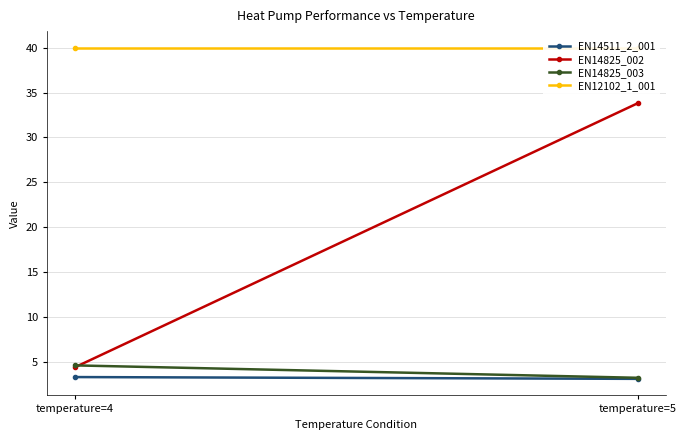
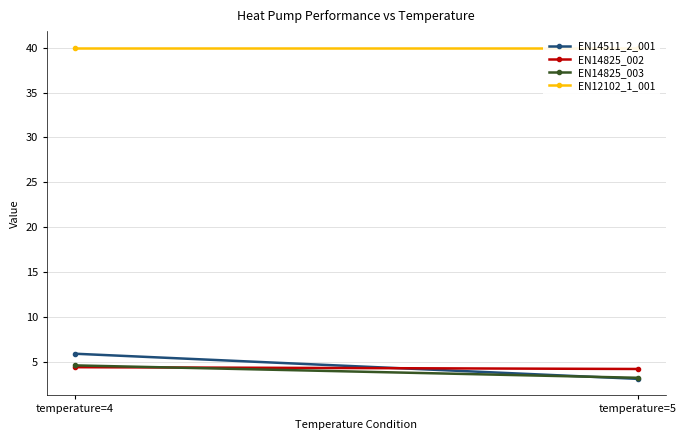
EN14511_2_001, temperature=4: 3 -> 6
EN14825_002, temperature=5: 34 -> 4
